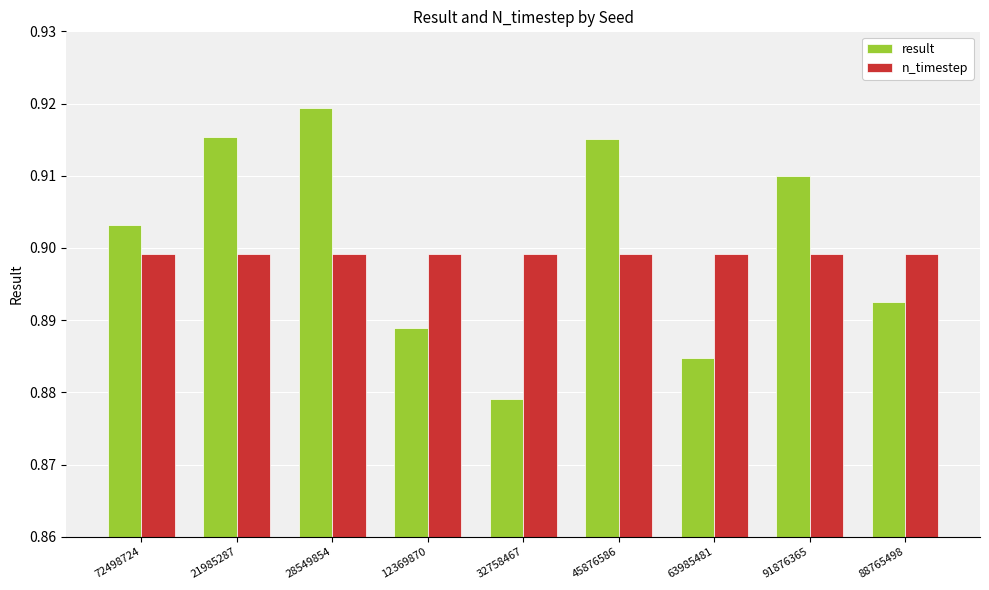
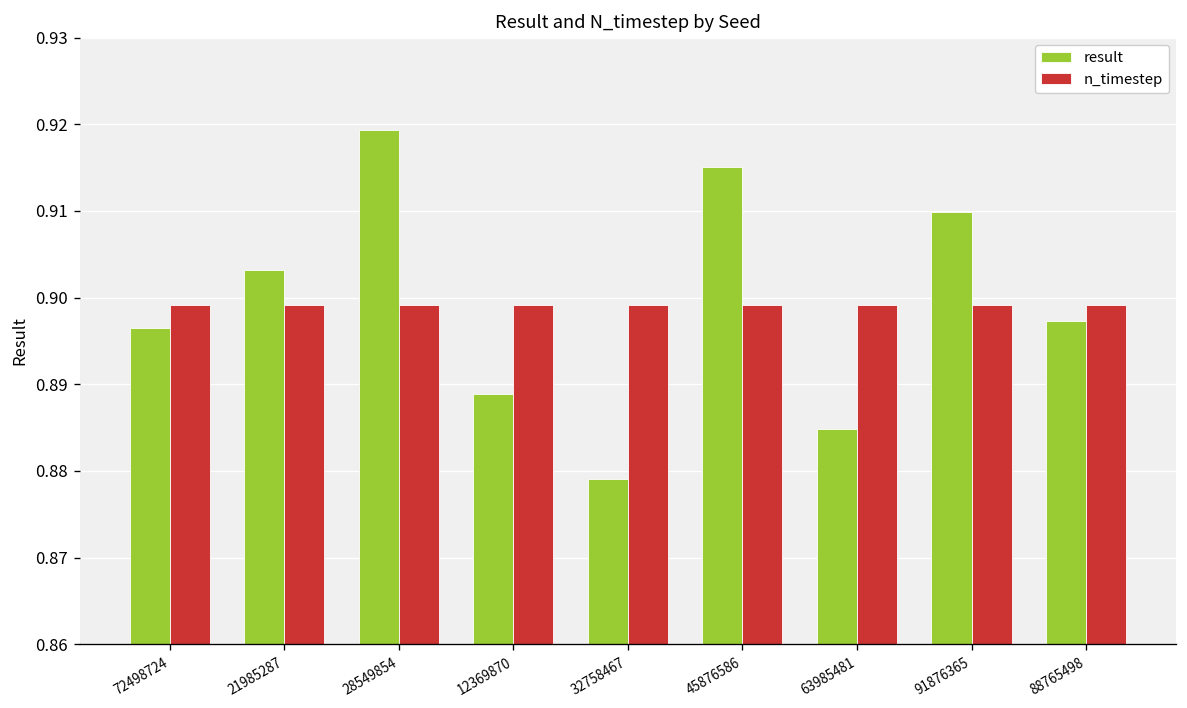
result, 72498724: 0.903 -> 0.897
result, 21985287: 0.915 -> 0.903
result, 88765498: 0.892 -> 0.897
